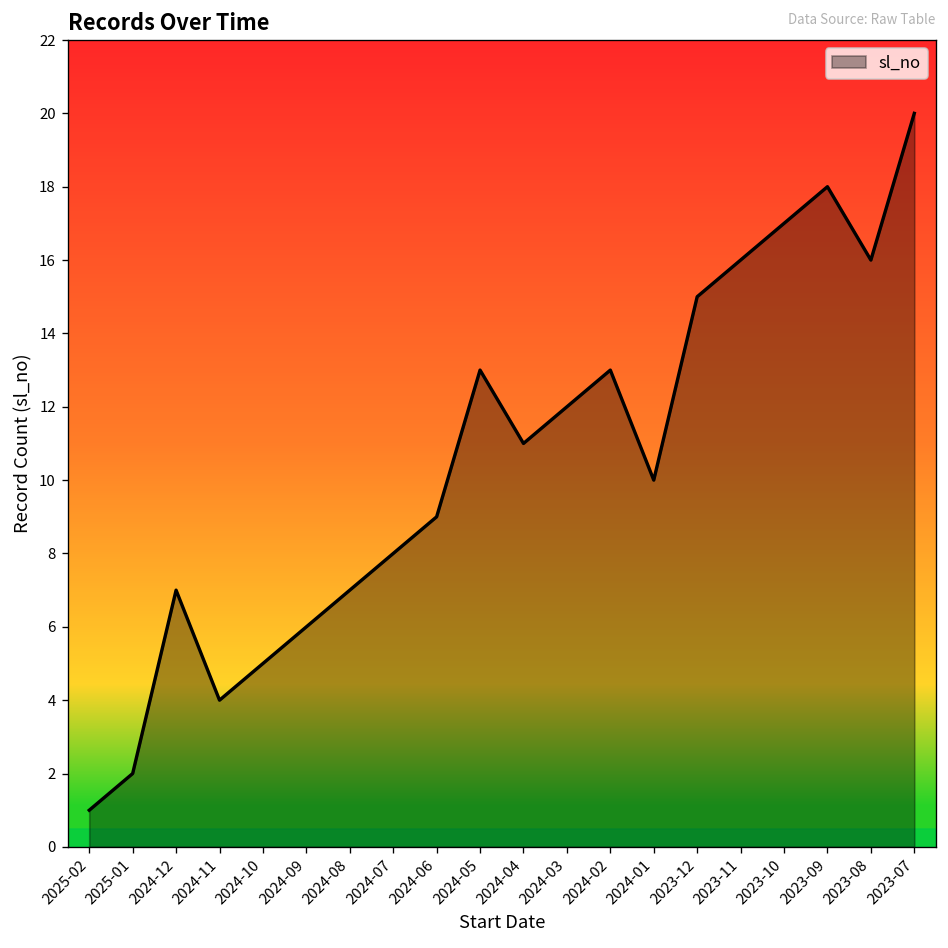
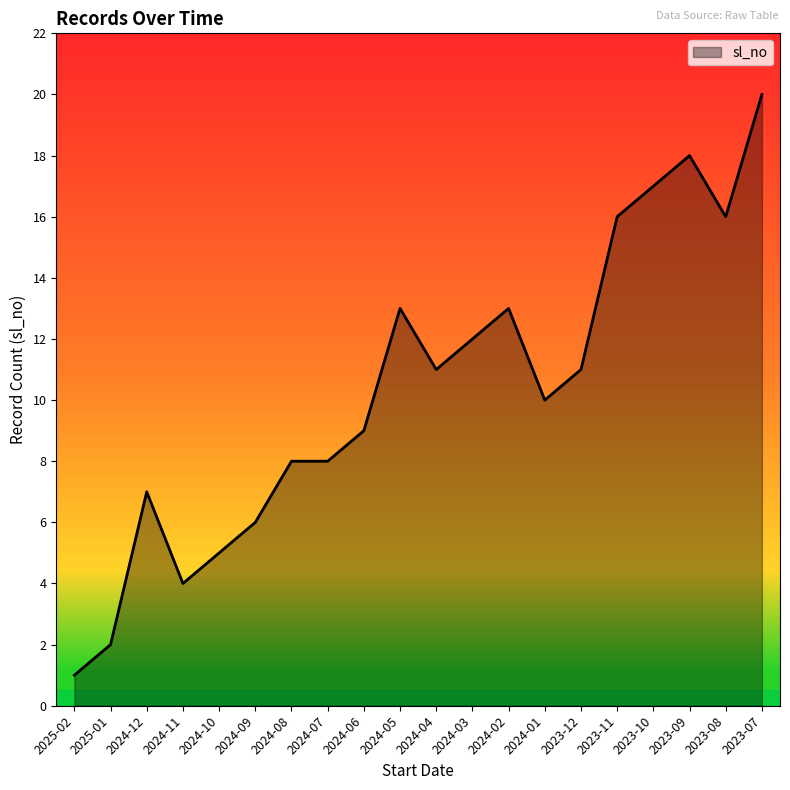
2024-08: 7 -> 8
2023-12: 15 -> 11
